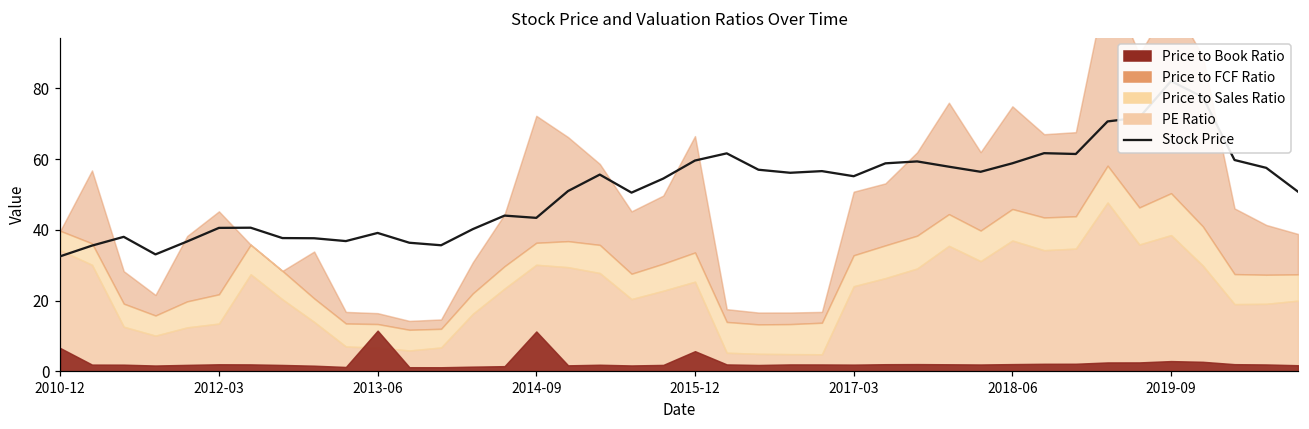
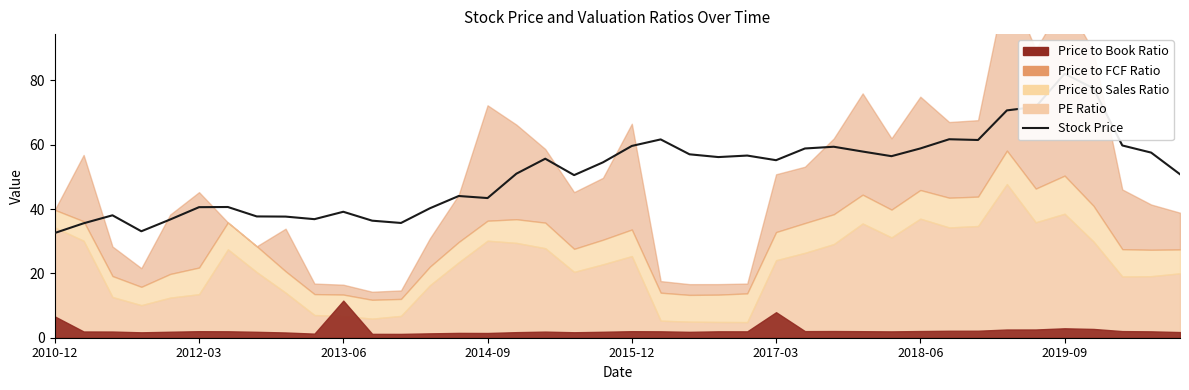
Price to Book Ratio, 2014-09: 11 -> 1
Price to Book Ratio, 2015-12: 6 -> 2
Price to Book Ratio, 2017-03: 2 -> 8
